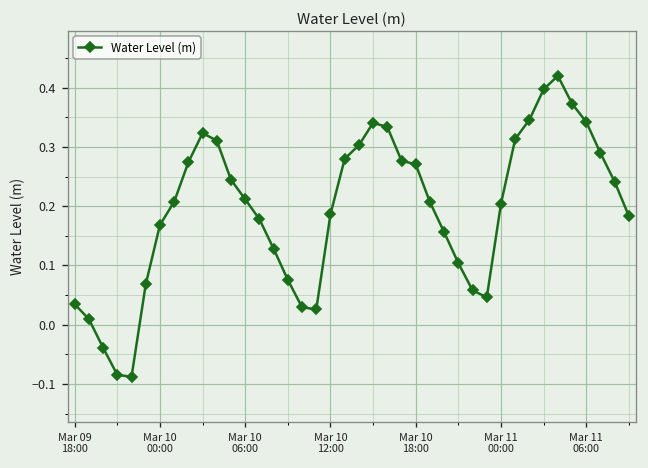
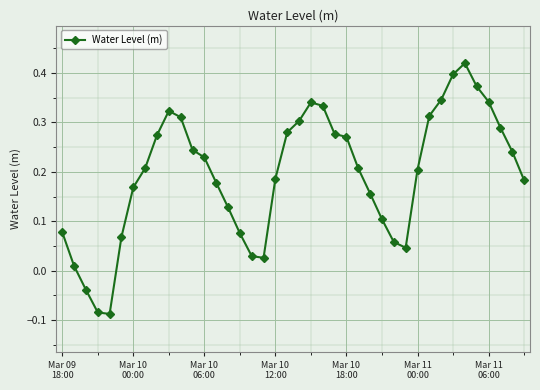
Mar 09 18:00: 0.03 -> 0.08
Mar 10 06:00: 0.21 -> 0.23
